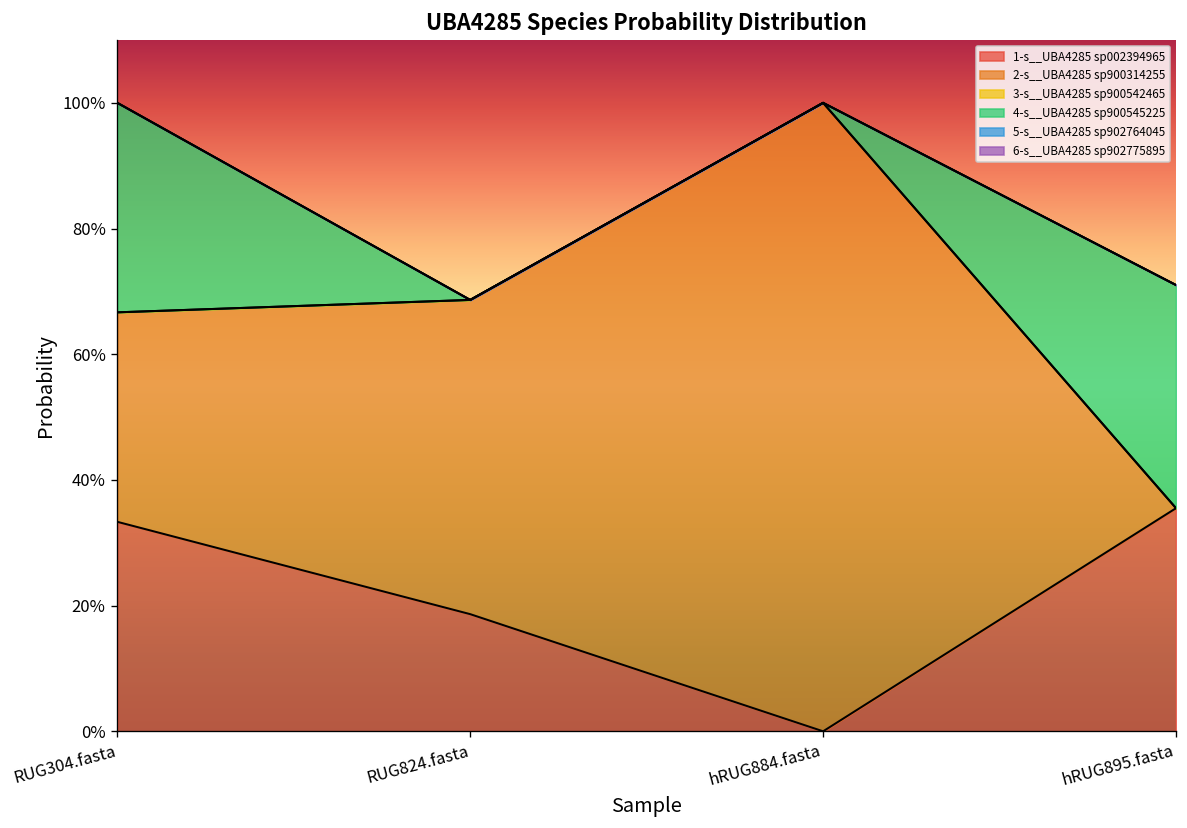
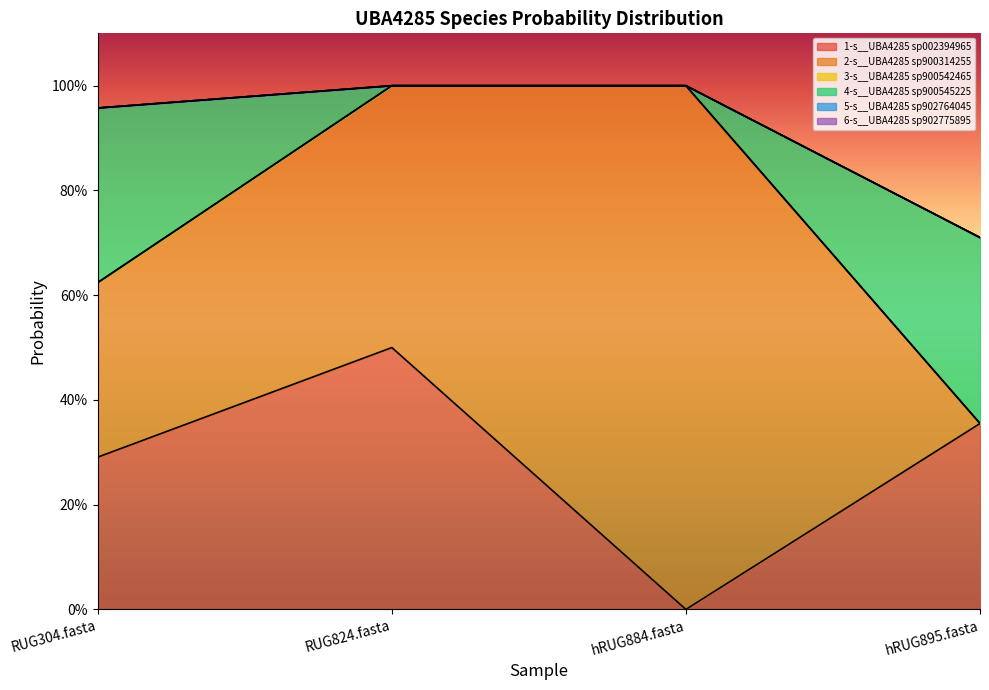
1-s__UBA4285 sp002394965, RUG304.fasta: 33% -> 29%
1-s__UBA4285 sp002394965, RUG824.fasta: 19% -> 50%
